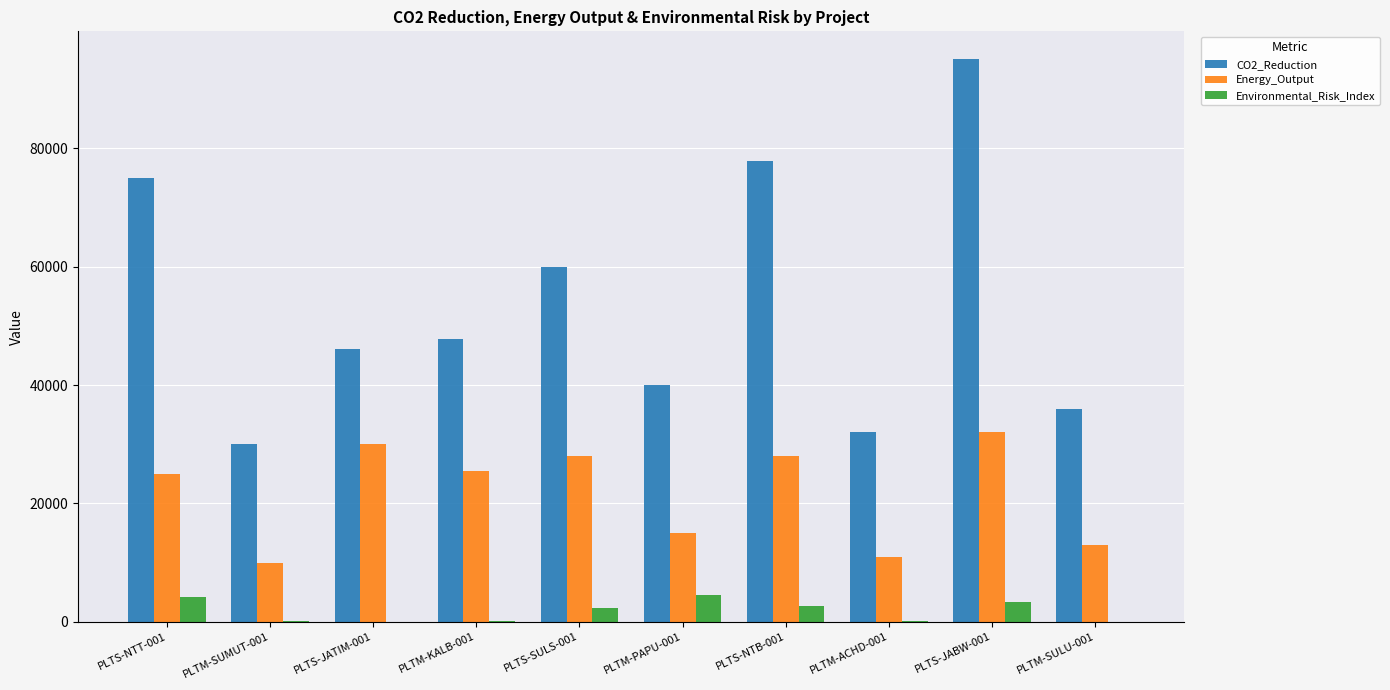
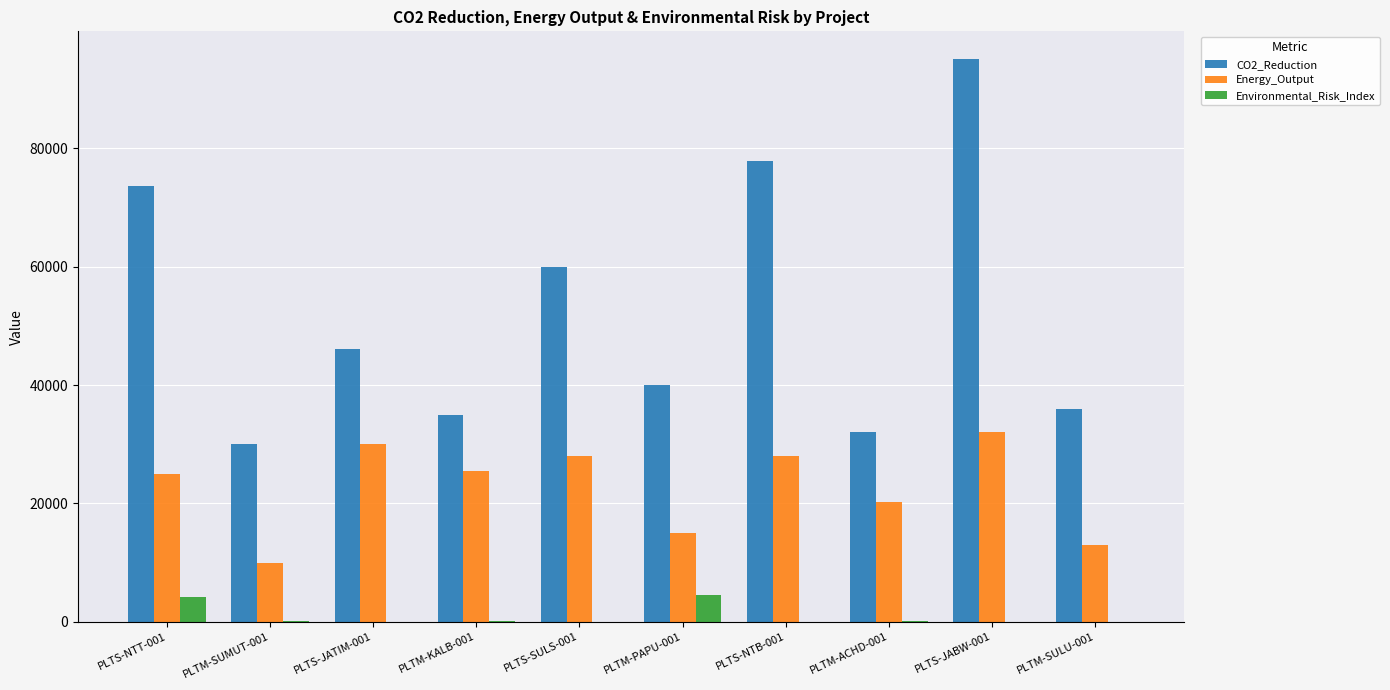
CO2_Reduction, PLTS-NTT-001: 75000 -> 74000
CO2_Reduction, PLTM-KALB-001: 48000 -> 35000
Environmental_Risk_Index, PLTS-SULS-001: 2000 -> 0
Environmental_Risk_Index, PLTS-NTB-001: 3000 -> 0
Energy_Output, PLTM-ACHD-001: 11000 -> 20000
Environmental_Risk_Index, PLTS-JABW-001: 3000 -> 0
